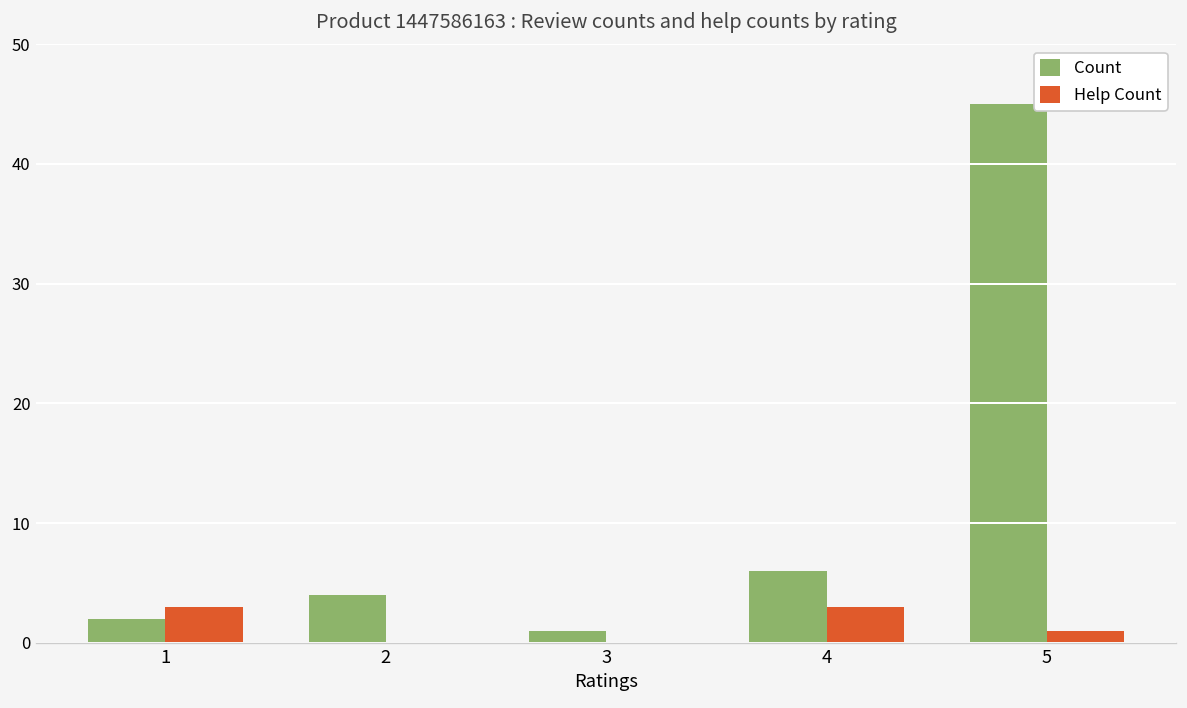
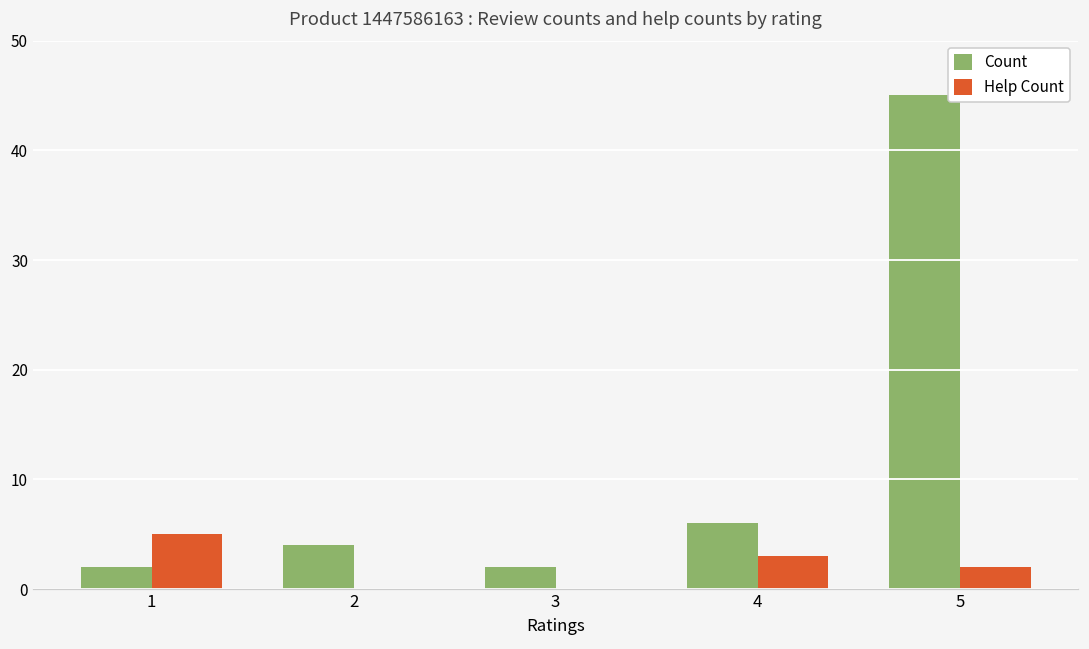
Help Count, 1: 3 -> 5
Count, 3: 1 -> 2
Help Count, 5: 1 -> 2
